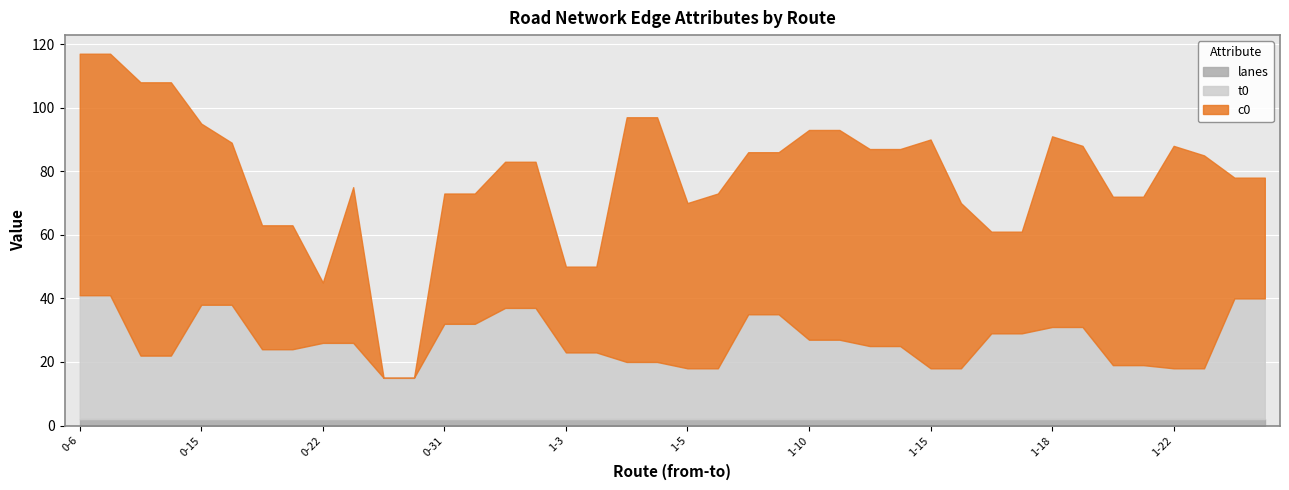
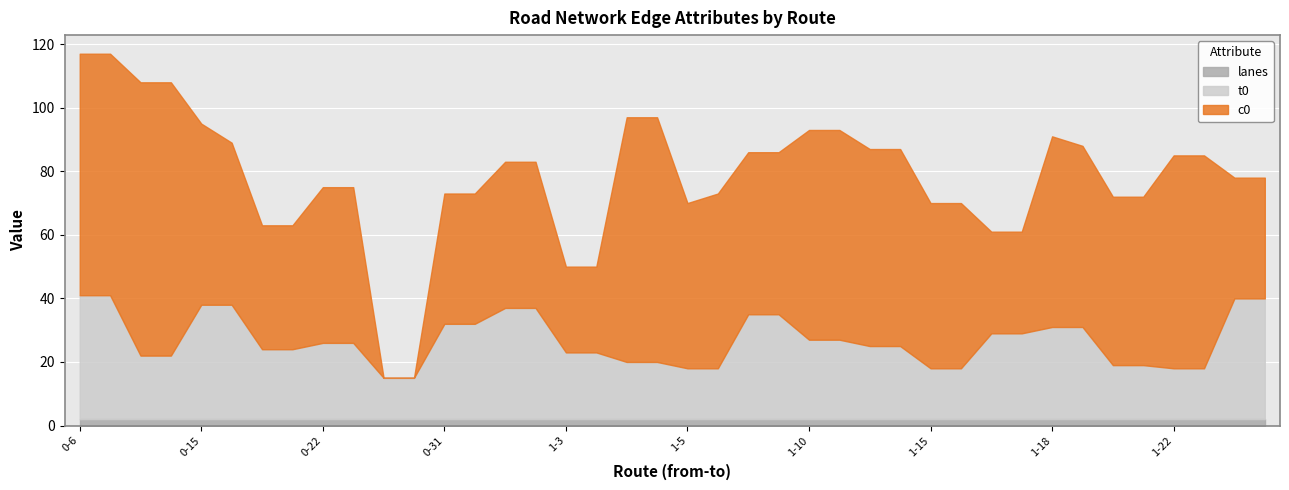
c0, 0-22: 19 -> 49
c0, 1-15: 72 -> 52
c0, 1-22: 70 -> 67
